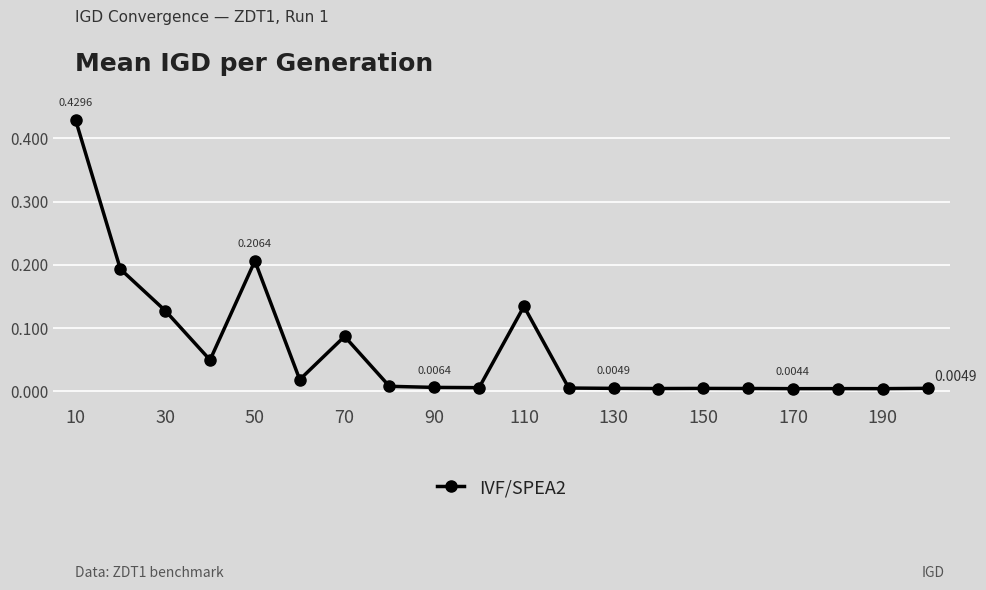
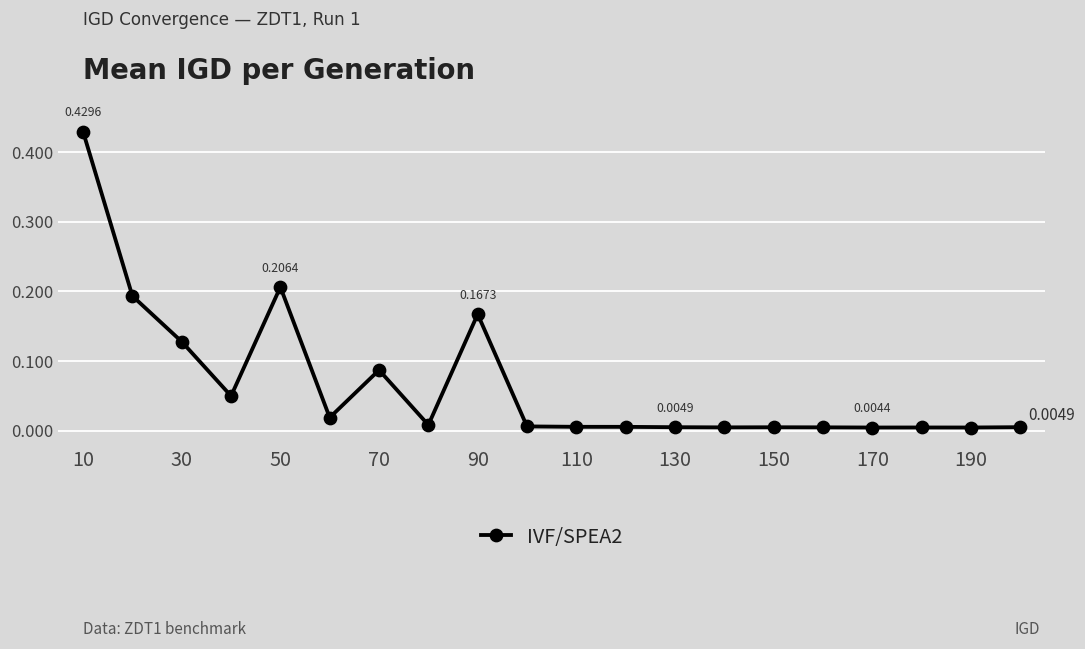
90: 0.0064 -> 0.1673
110: 0.13 -> 0.01
